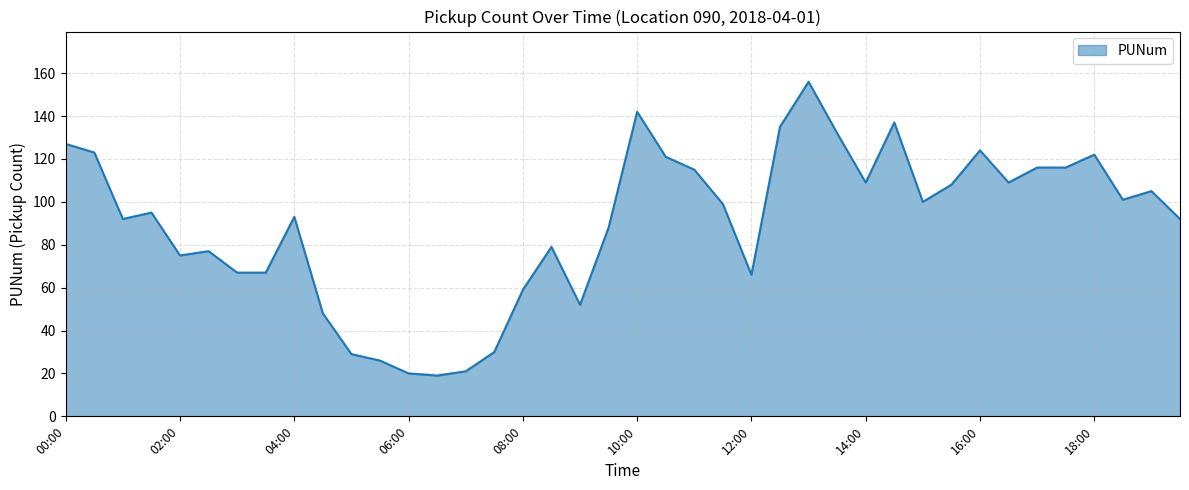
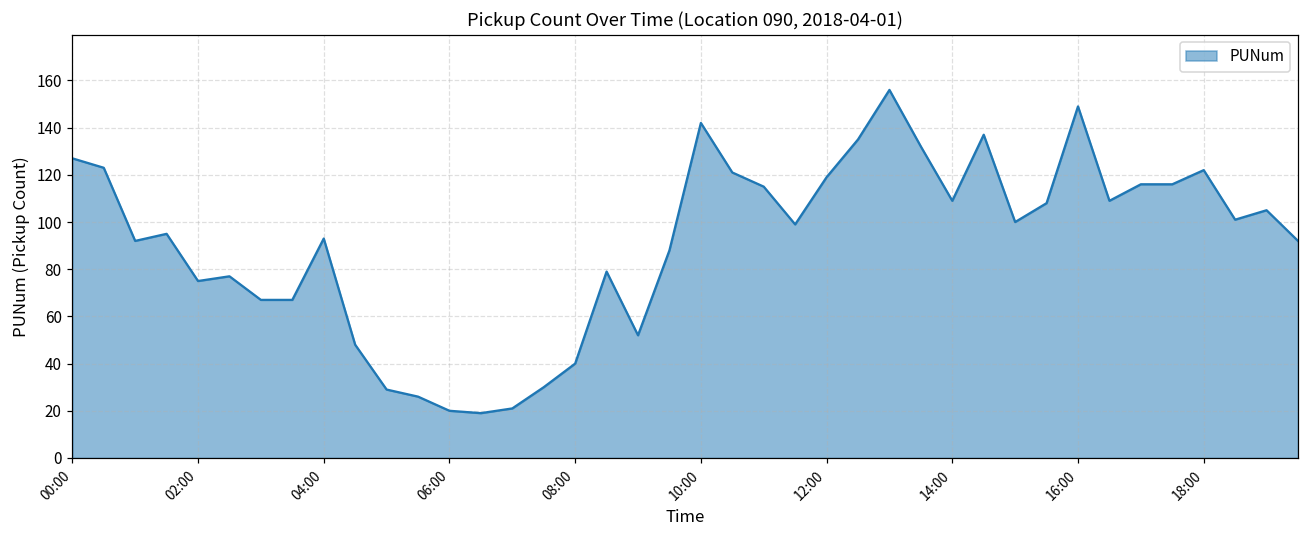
08:00: 59 -> 40
12:00: 66 -> 119
16:00: 124 -> 149
